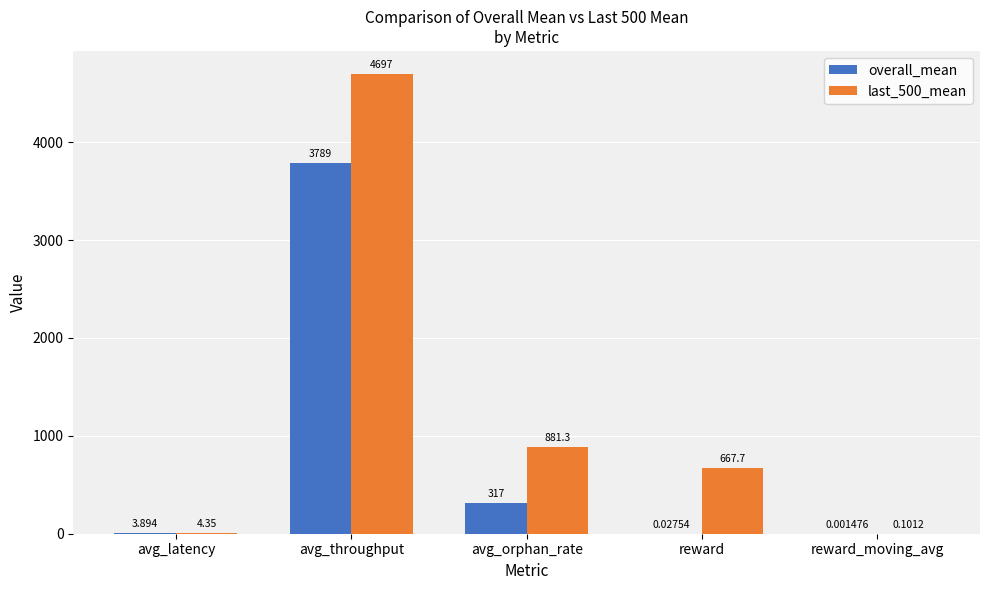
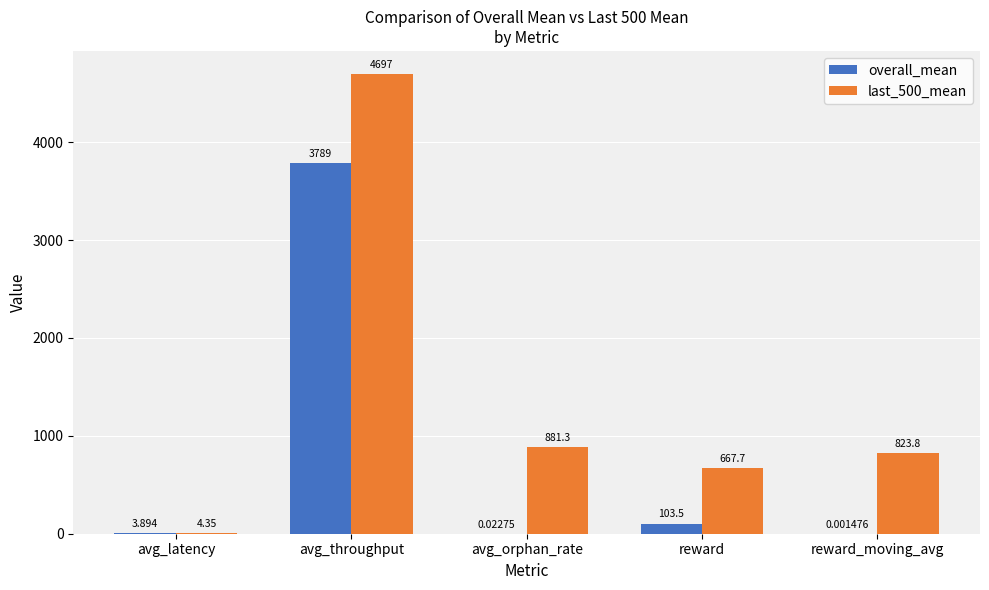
overall_mean, avg_orphan_rate: 317 -> 0.02275
overall_mean, reward: 0.02754 -> 103.5
last_500_mean, reward_moving_avg: 0.1012 -> 823.8
